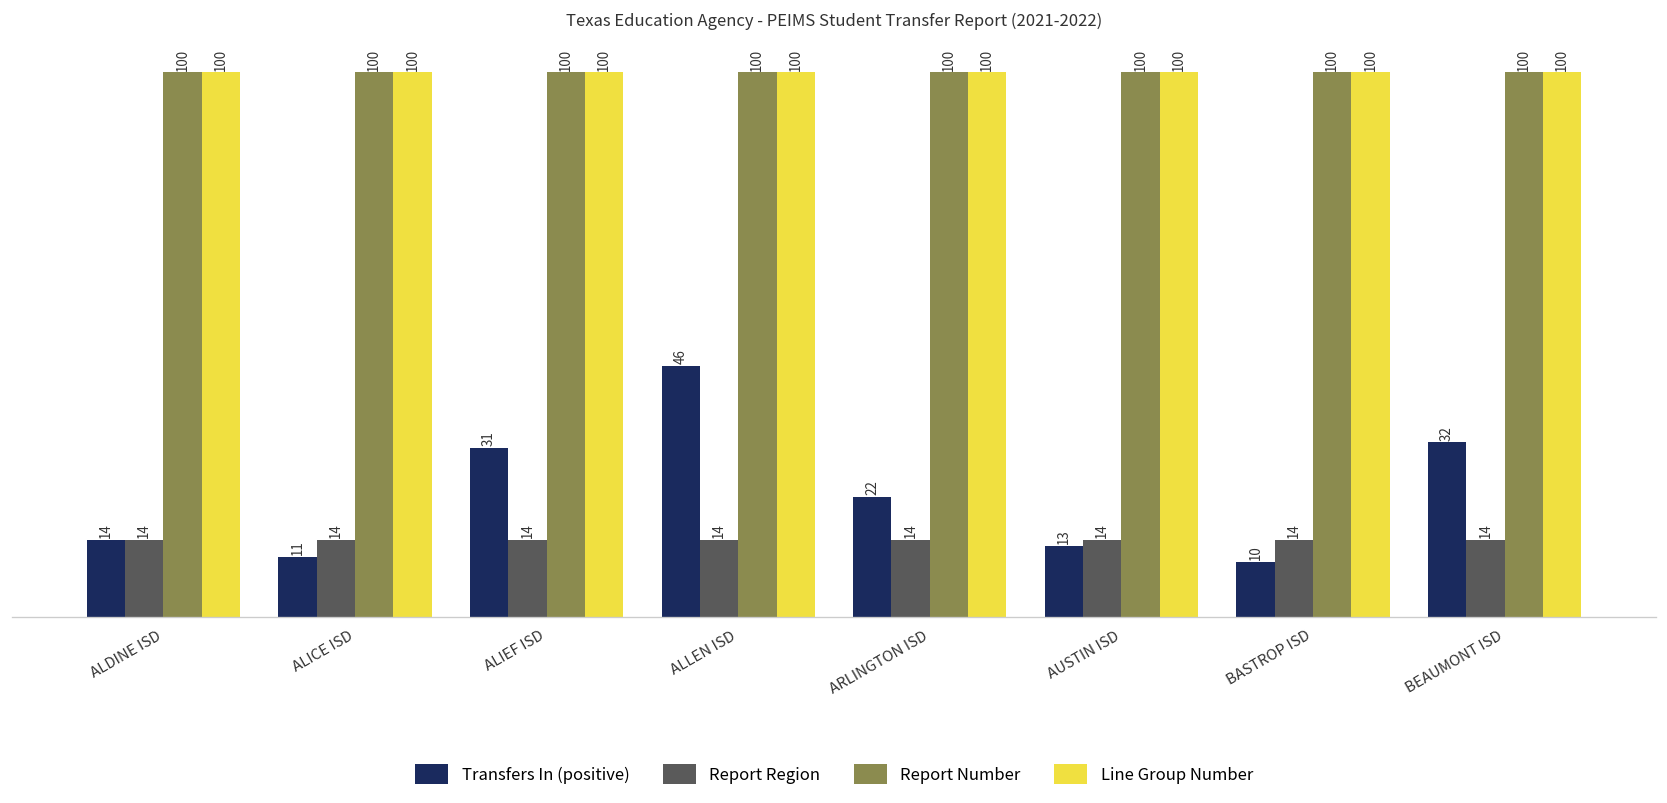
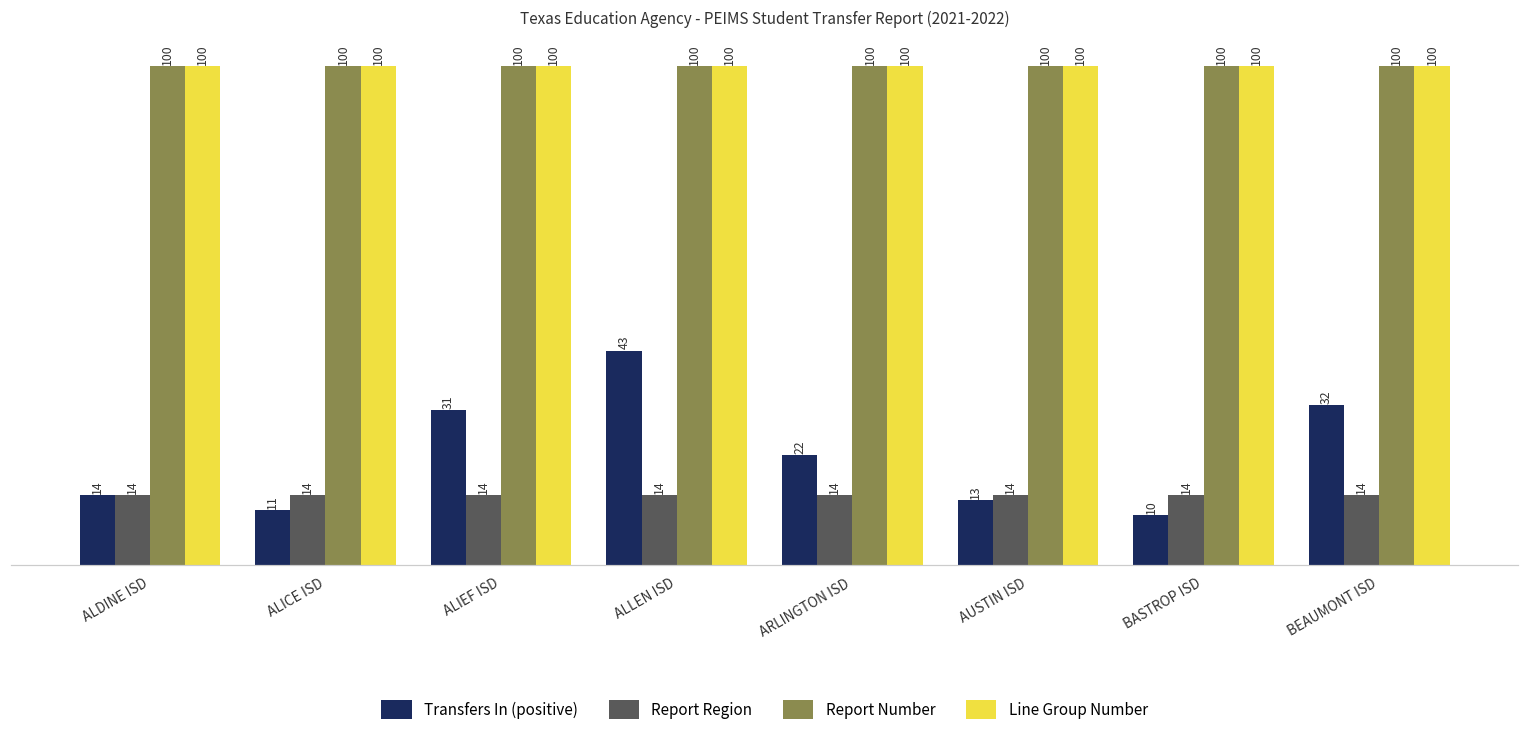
Transfers In (positive), ALLEN ISD: 46 -> 43
